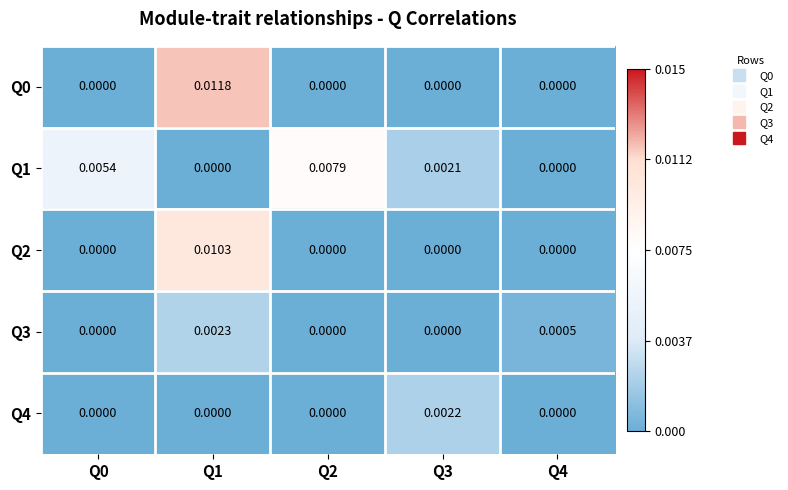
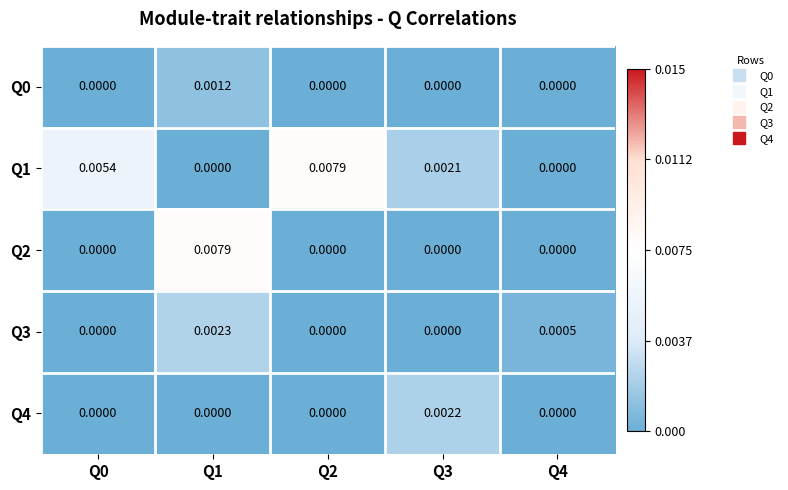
Q0, Q1: 0.0118 -> 0.0012
Q2, Q1: 0.0103 -> 0.0079
